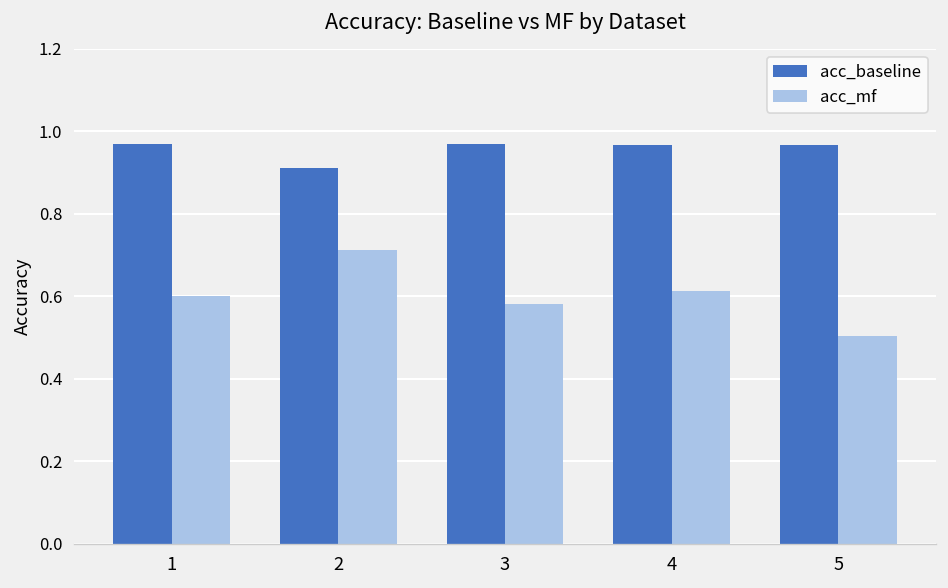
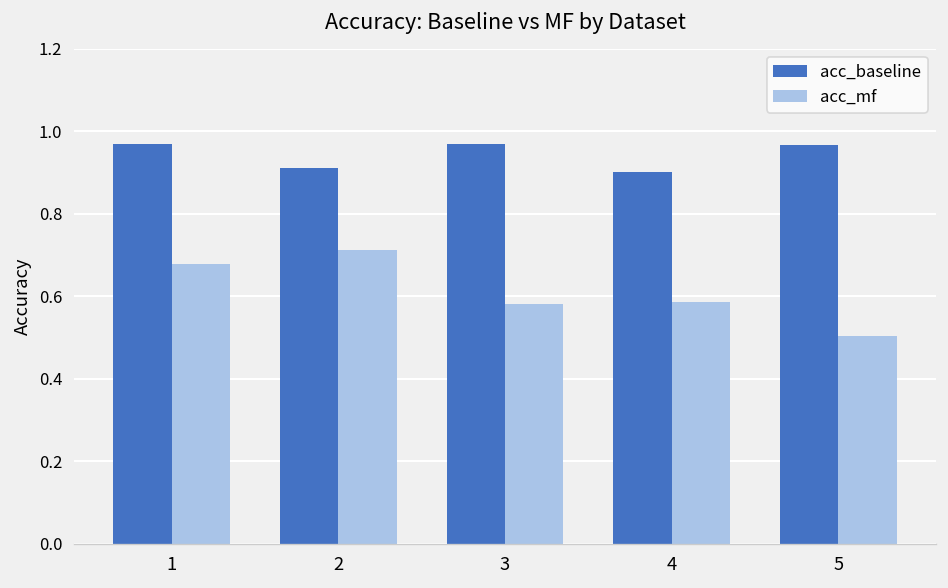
acc_mf, 1: 0.60 -> 0.68
acc_baseline, 4: 0.97 -> 0.90
acc_mf, 4: 0.61 -> 0.59
